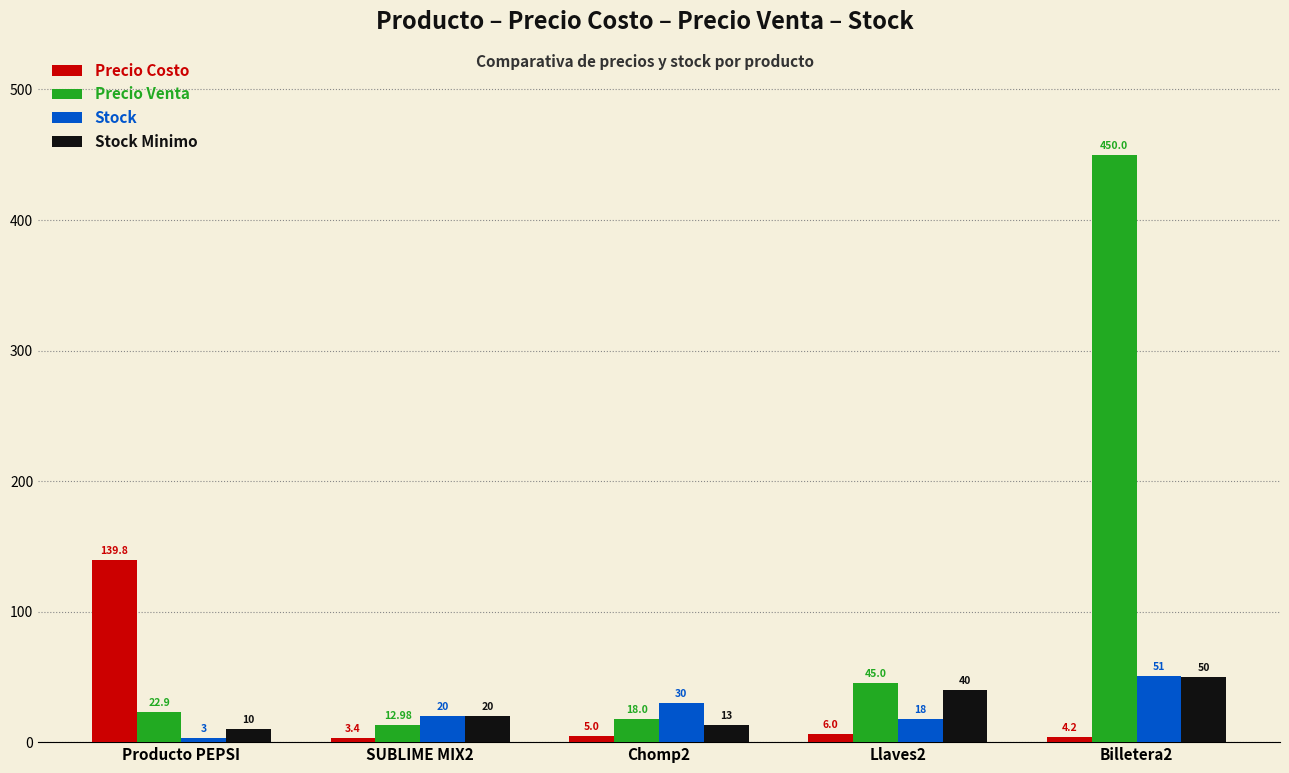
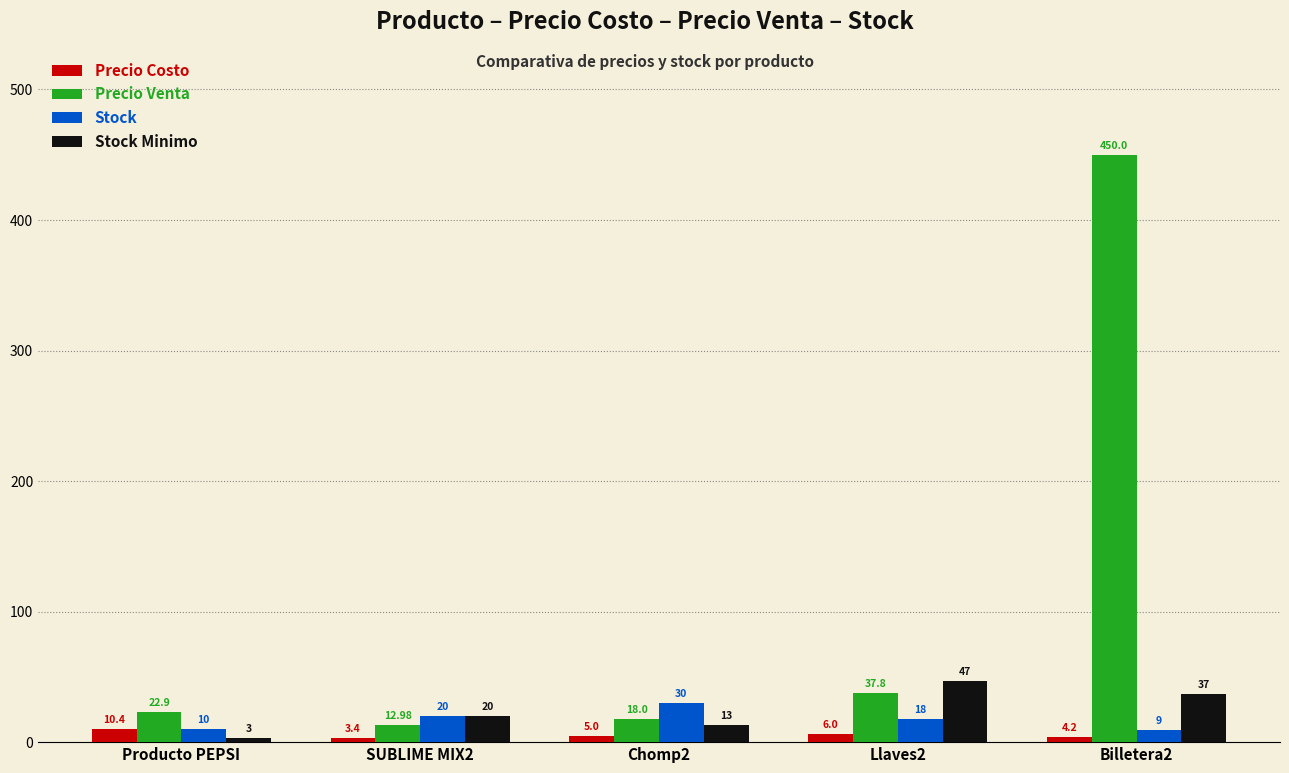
Precio Costo, Producto PEPSI: 139.8 -> 10.4
Stock, Producto PEPSI: 3 -> 10
Stock Minimo, Producto PEPSI: 10 -> 3
Precio Venta, Llaves2: 45.0 -> 37.8
Stock Minimo, Llaves2: 40 -> 47
Stock, Billetera2: 51 -> 9
Stock Minimo, Billetera2: 50 -> 37
